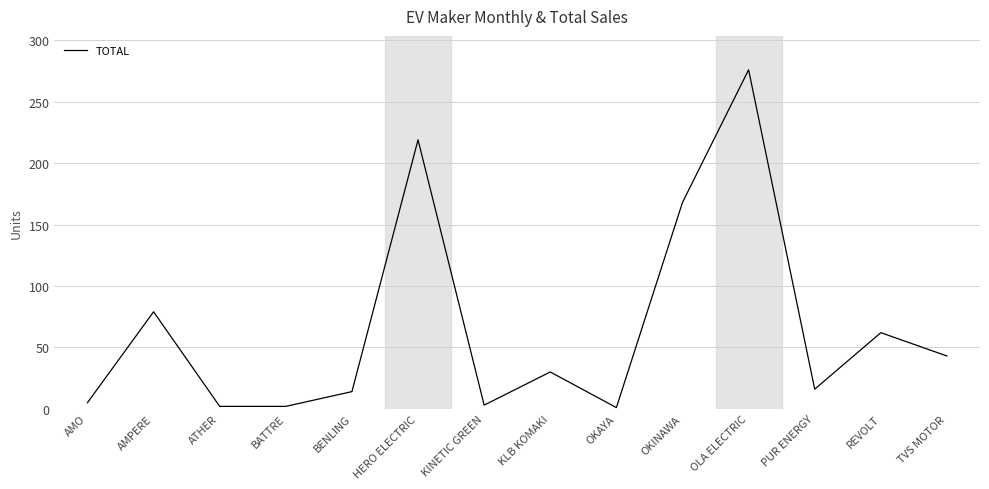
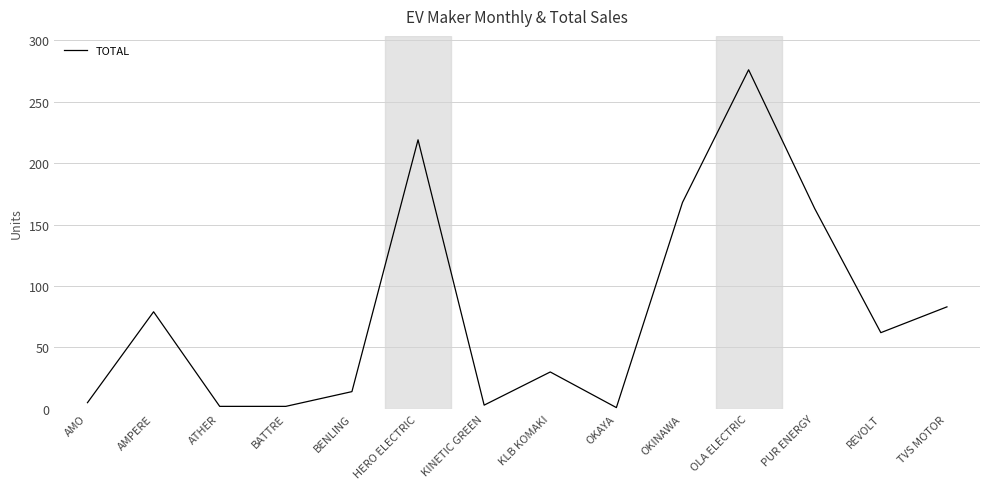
PUR ENERGY: 16 -> 163
TVS MOTOR: 43 -> 83
